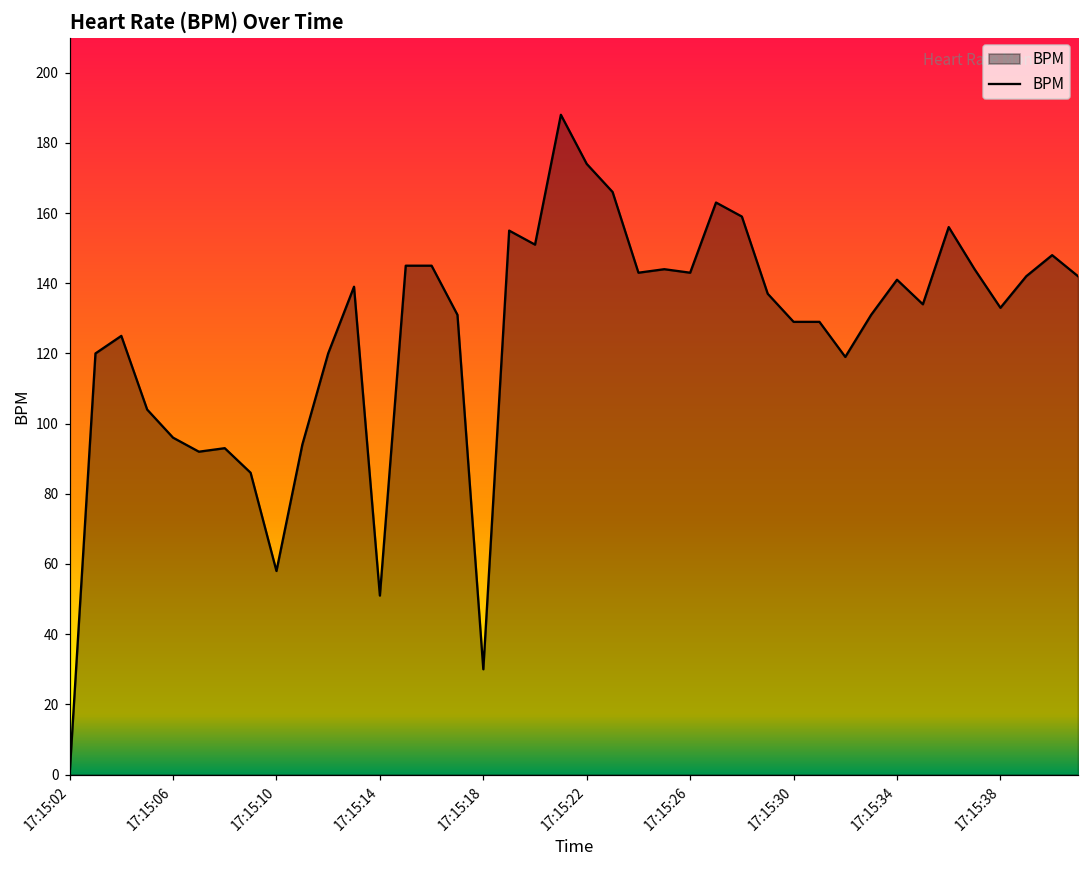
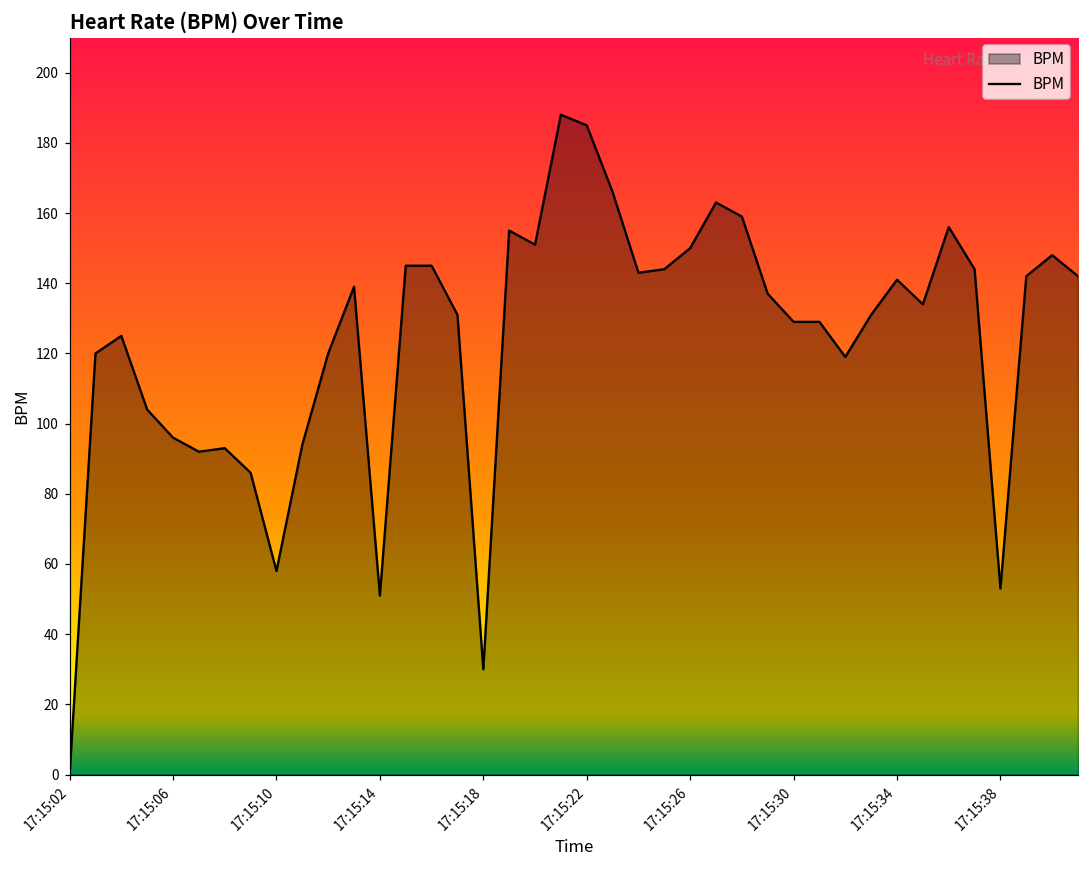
17:15:22: 174 -> 185
17:15:26: 143 -> 150
17:15:38: 133 -> 53
